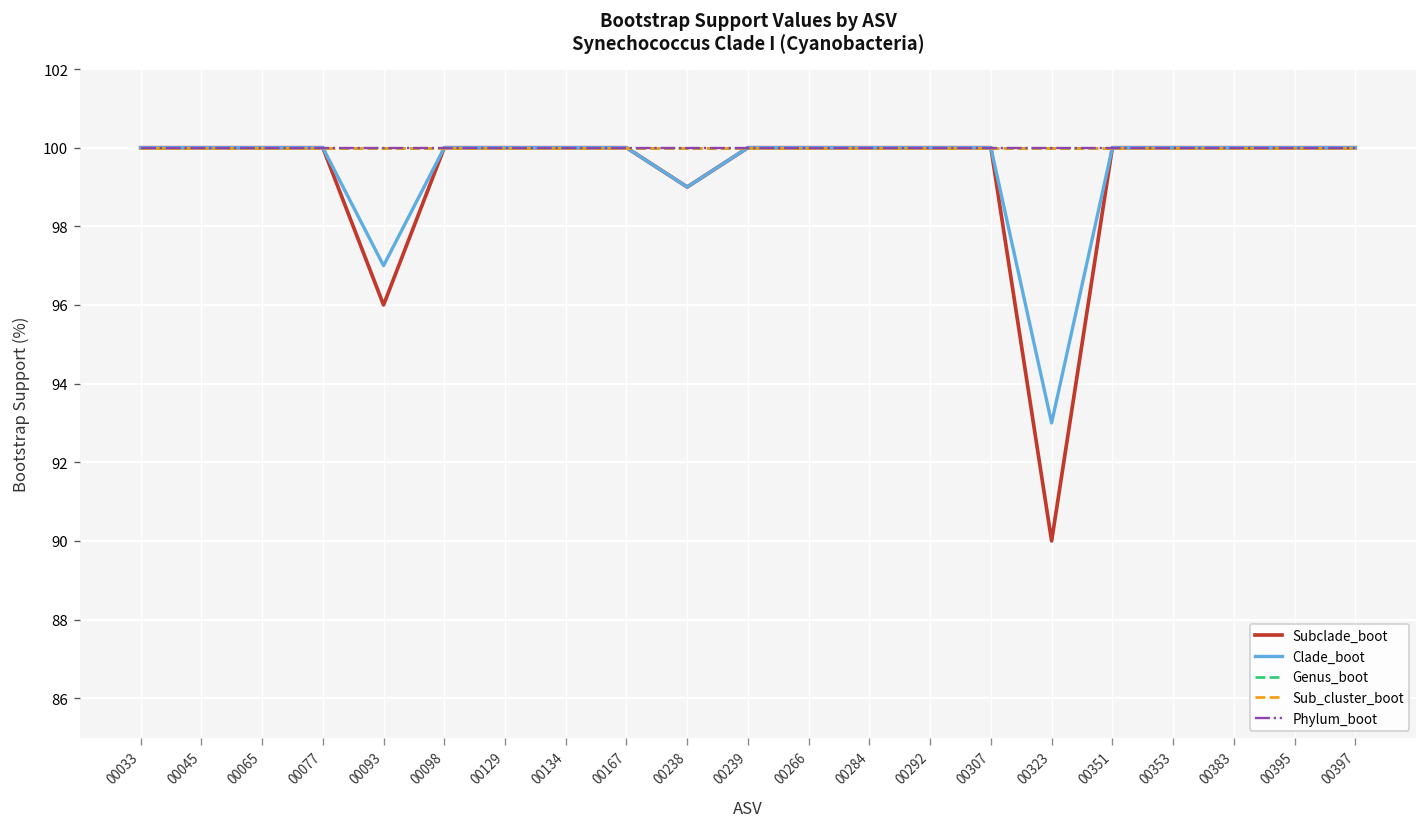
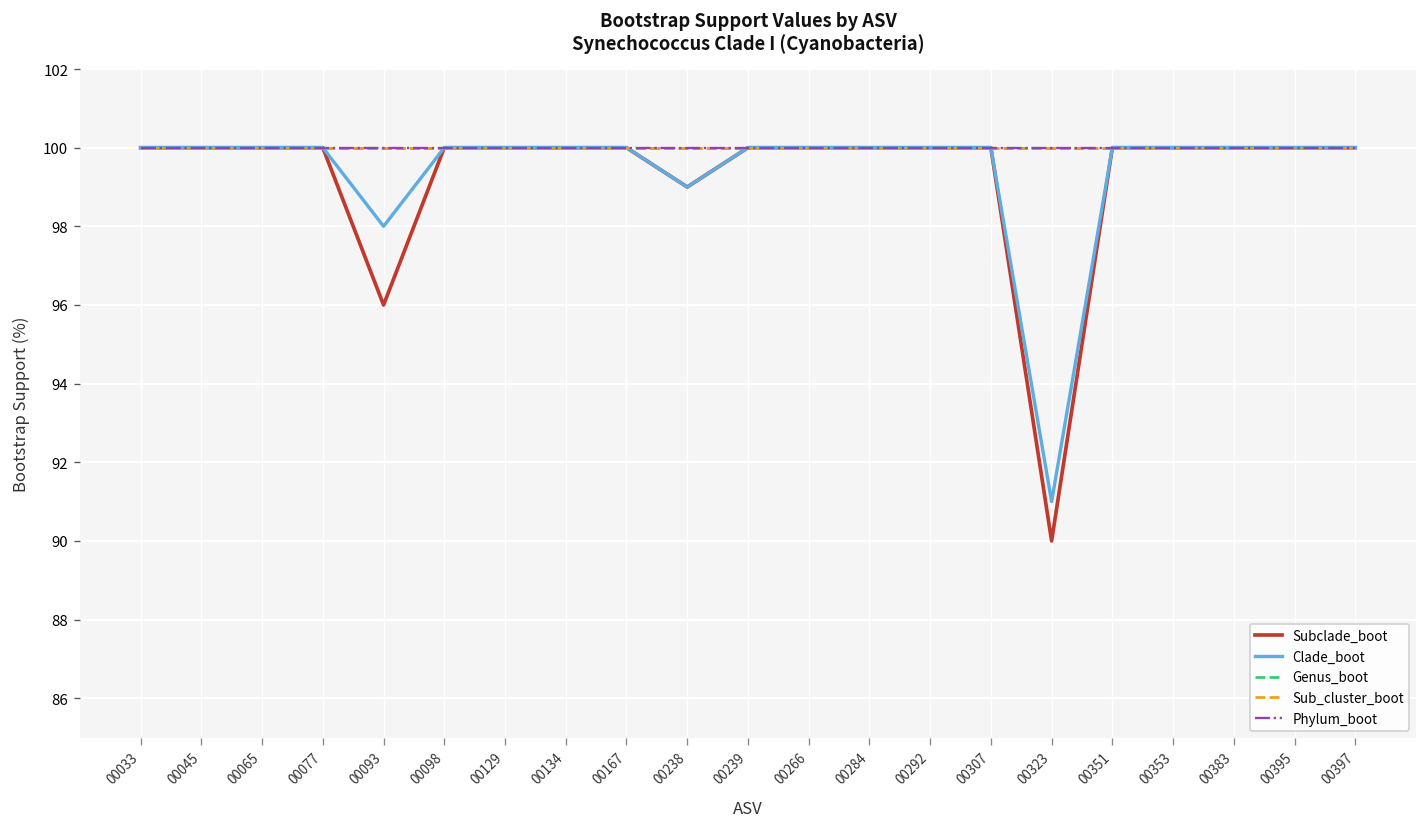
Clade_boot, 00093: 97 -> 98
Clade_boot, 00323: 93 -> 91
